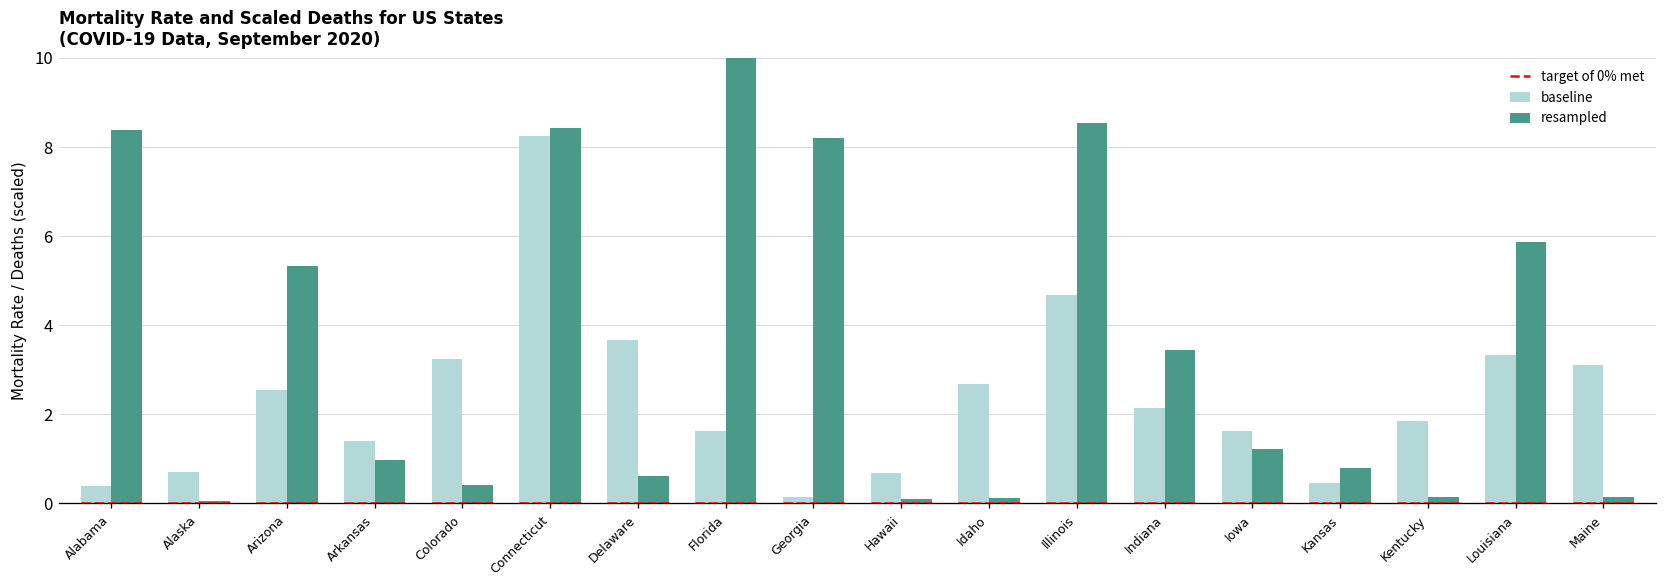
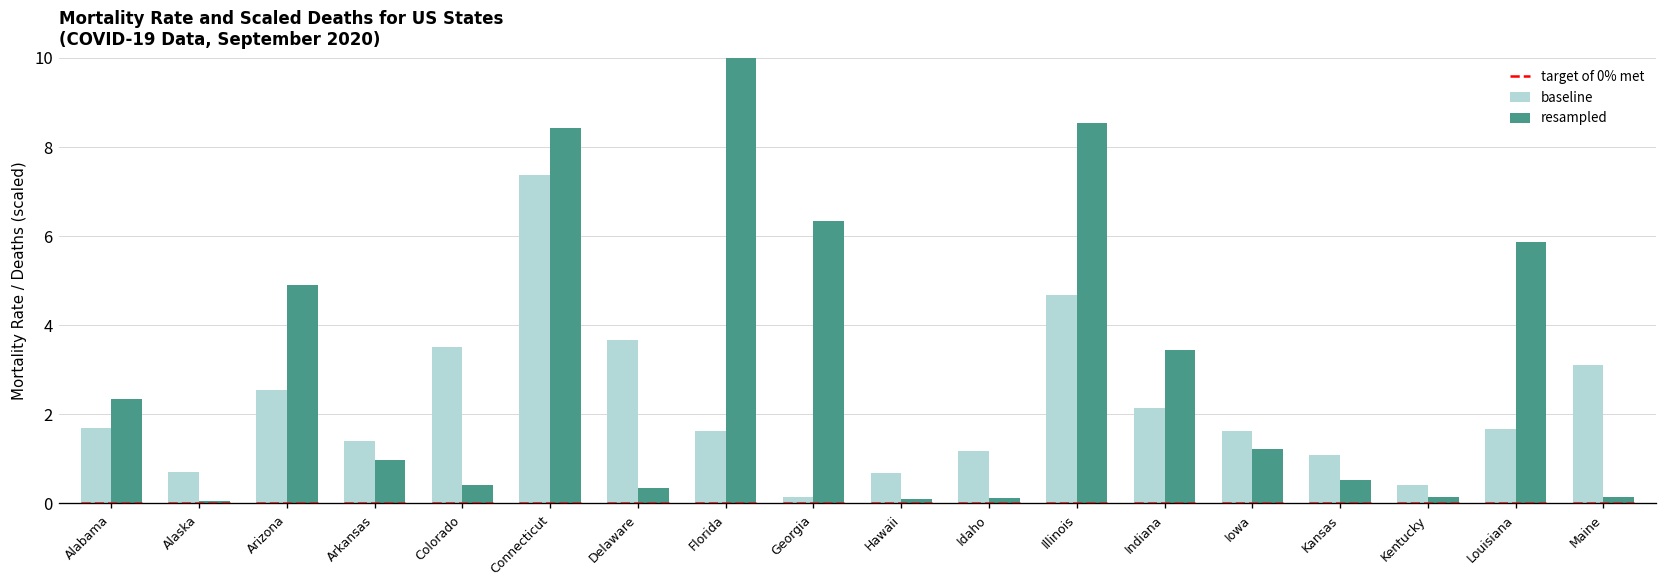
baseline, Alabama: 0.4 -> 1.7
resampled, Alabama: 8.4 -> 2.4
resampled, Arizona: 5.3 -> 4.9
baseline, Colorado: 3.2 -> 3.5
baseline, Connecticut: 8.2 -> 7.4
resampled, Delaware: 0.6 -> 0.4
resampled, Georgia: 8.2 -> 6.3
baseline, Idaho: 2.7 -> 1.2
baseline, Kansas: 0.4 -> 1.1
resampled, Kansas: 0.8 -> 0.5
baseline, Kentucky: 1.9 -> 0.4
baseline, Louisiana: 3.3 -> 1.7
